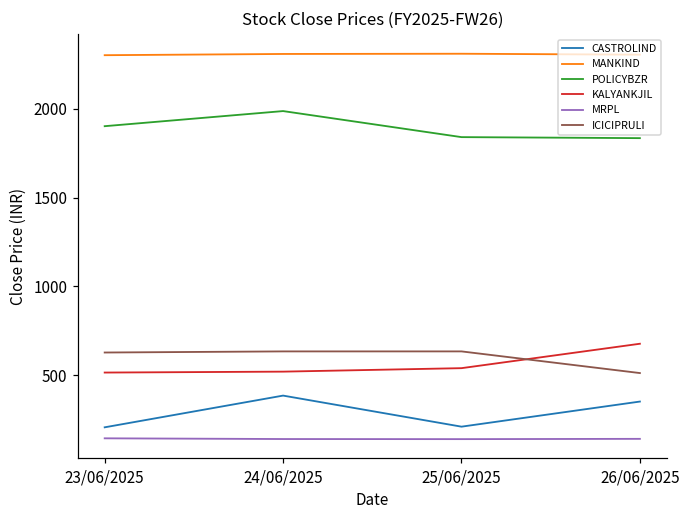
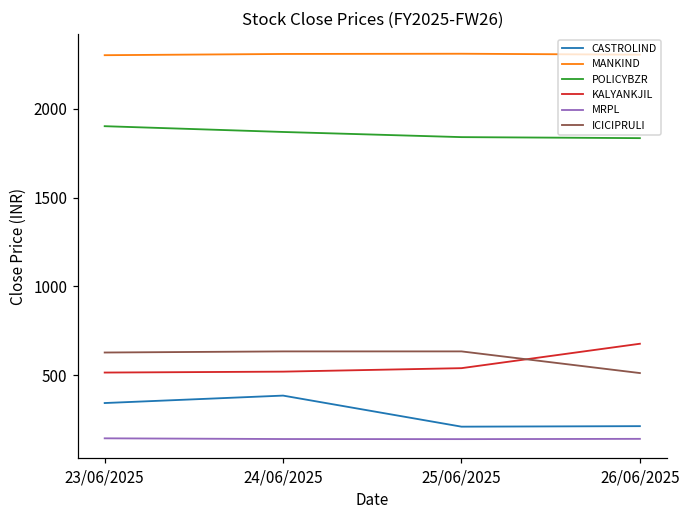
CASTROLIND, 23/06/2025: 210 -> 340
POLICYBZR, 24/06/2025: 1990 -> 1870
CASTROLIND, 26/06/2025: 350 -> 210
